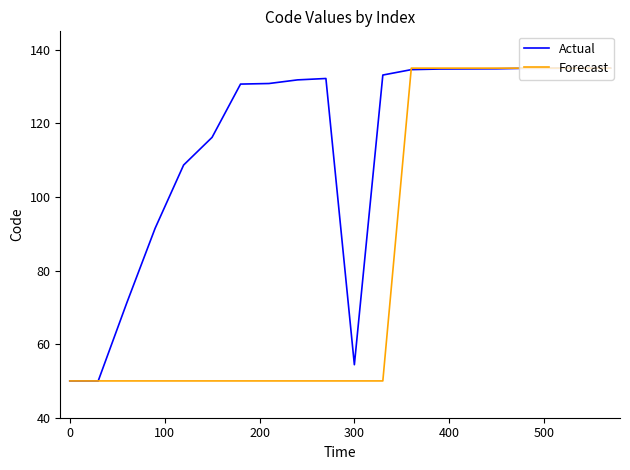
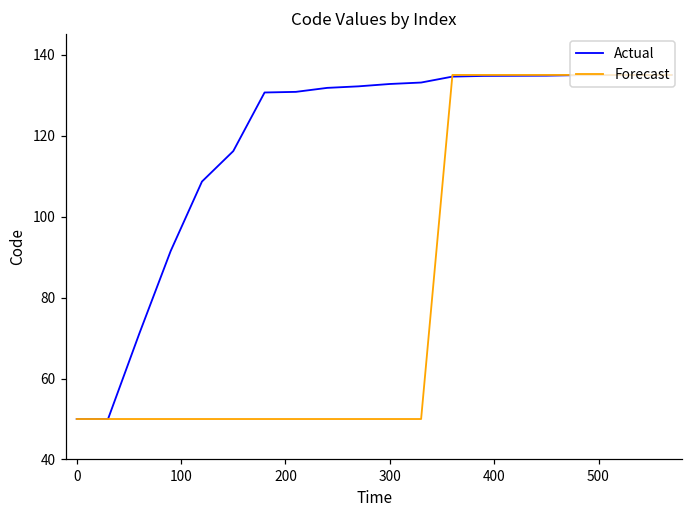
Actual, 300: 54 -> 133
